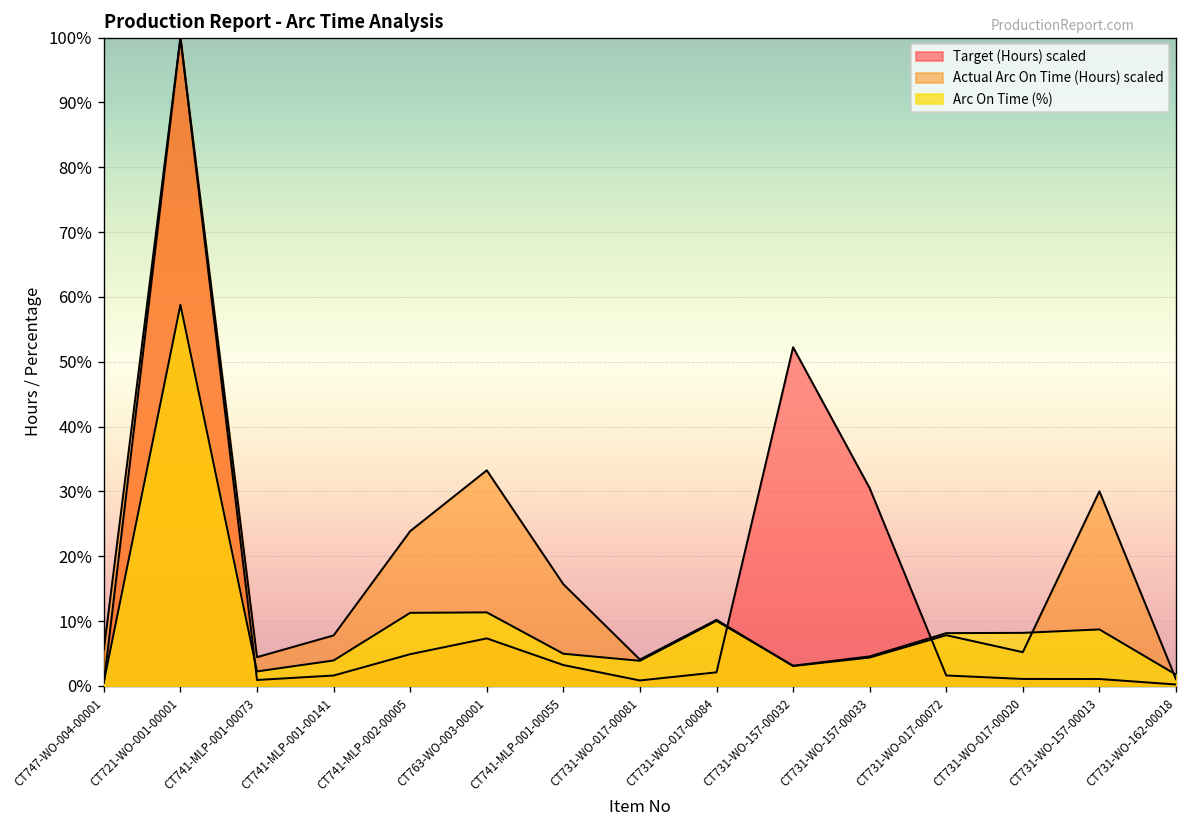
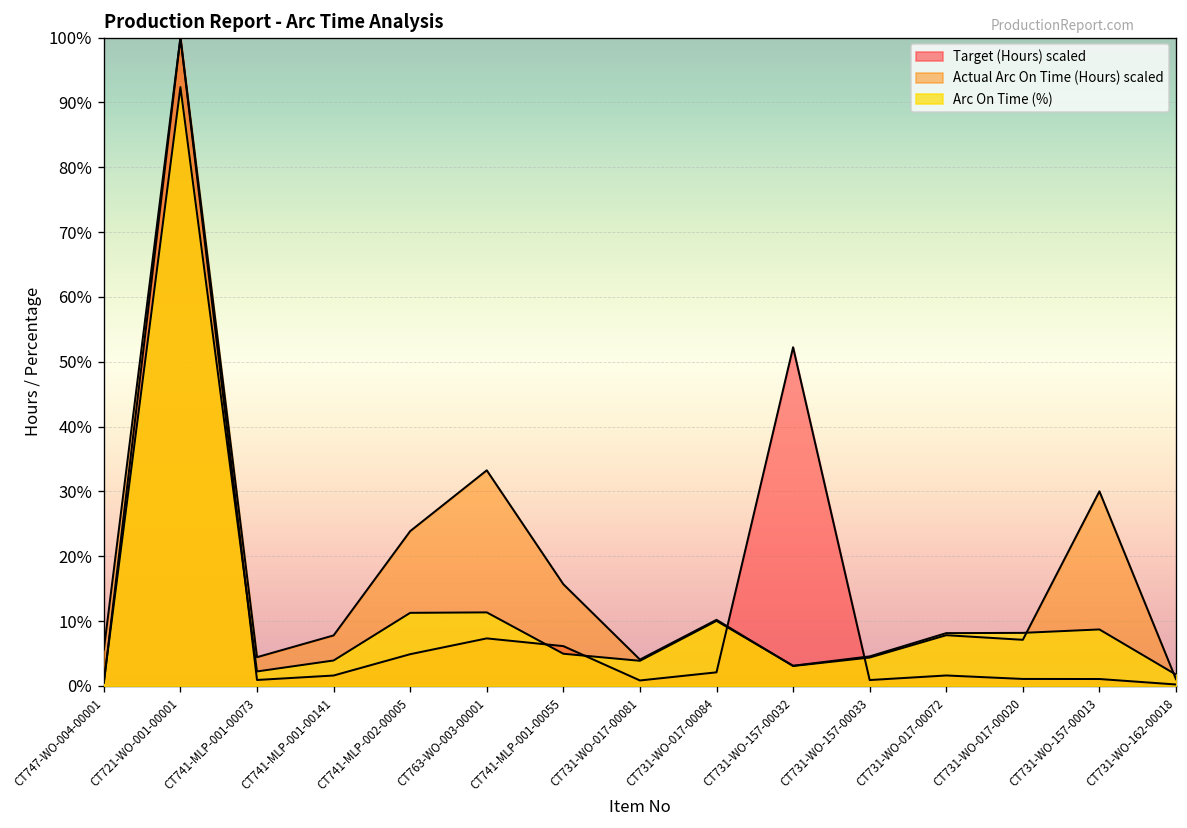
Arc On Time (%), CT721-WO-001-00001: 59% -> 92%
Target (Hours) scaled, CT741-MLP-001-00055: 3% -> 6%
Target (Hours) scaled, CT731-WO-157-00033: 30% -> 1%
Actual Arc On Time (Hours) scaled, CT731-WO-017-00020: 5% -> 7%
